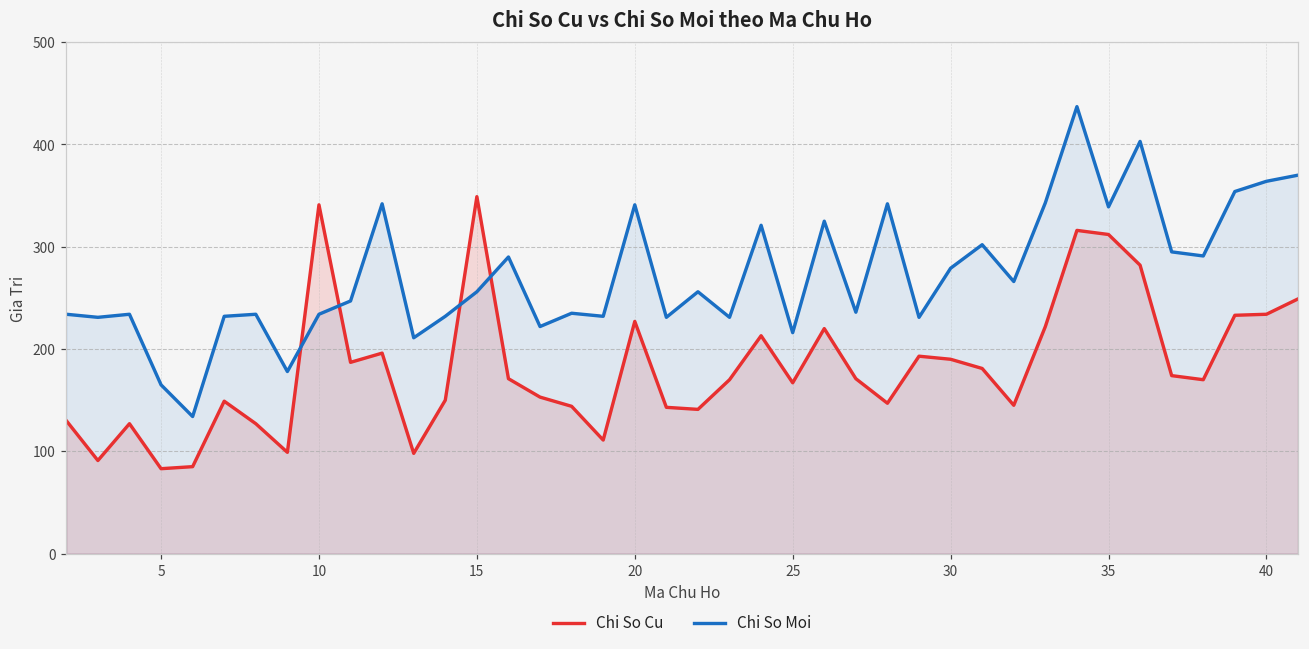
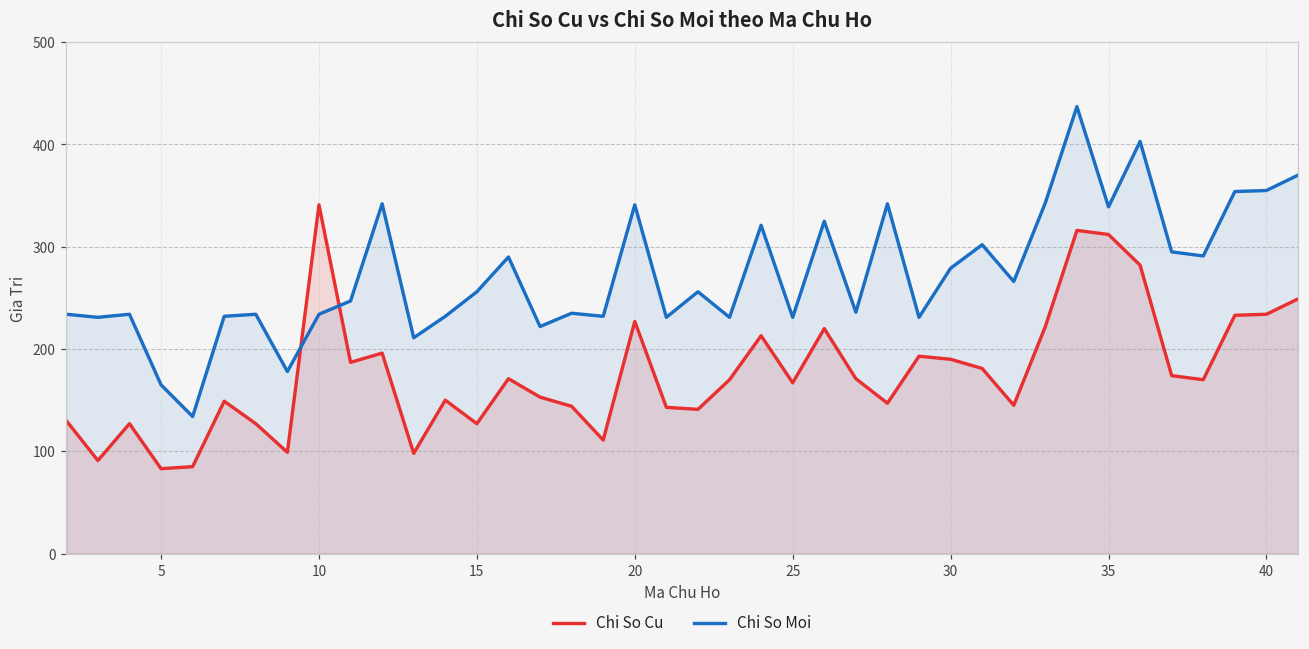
Chi So Cu, 15: 350 -> 130
Chi So Moi, 25: 220 -> 230
Chi So Moi, 40: 364 -> 355
